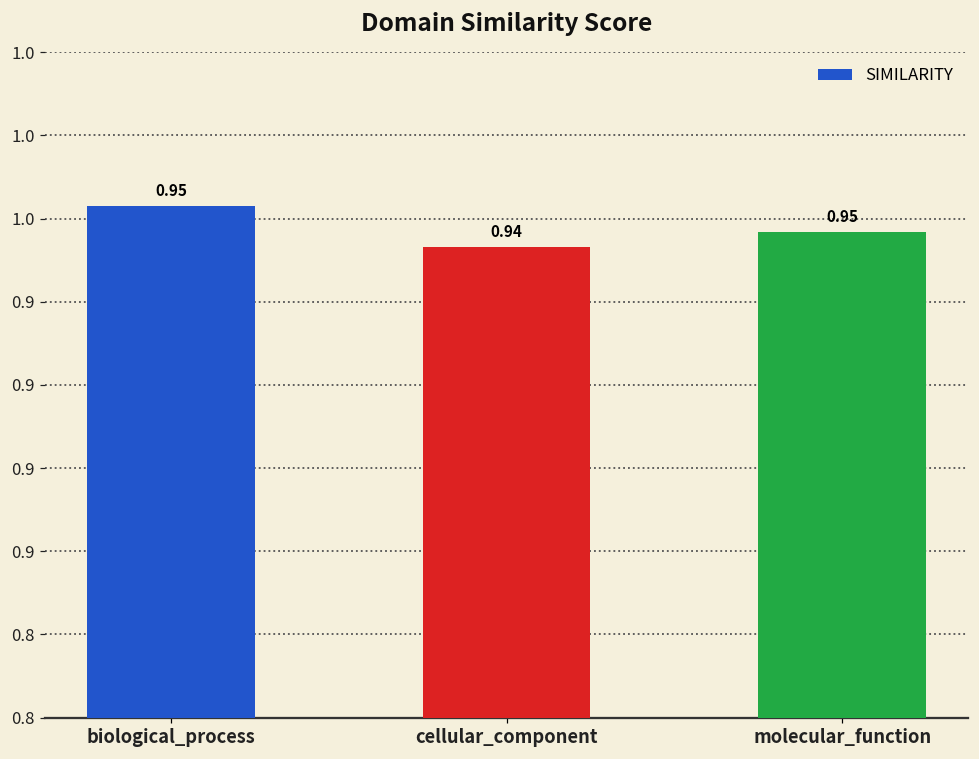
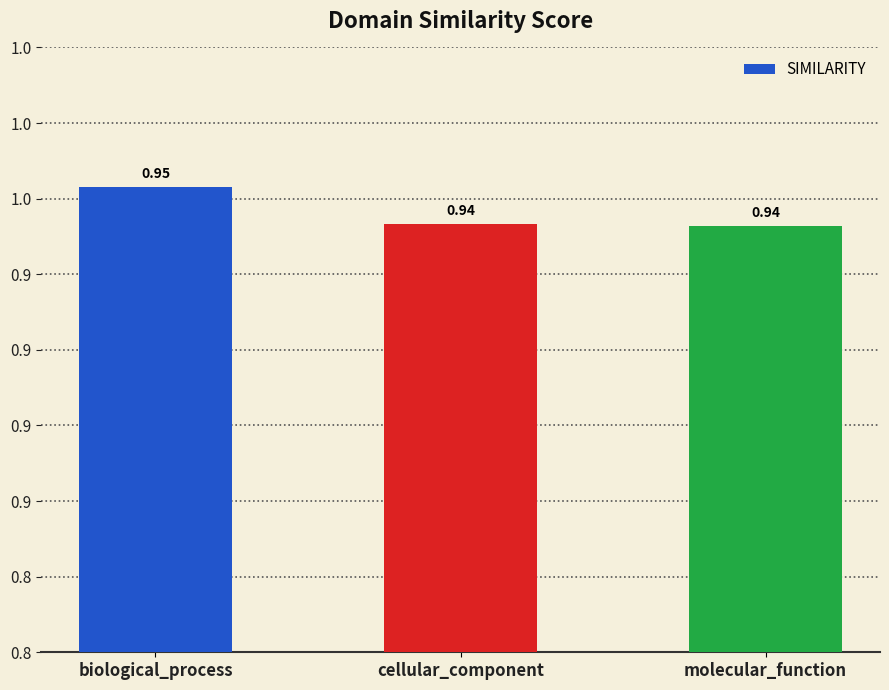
molecular_function: 0.95 -> 0.94
